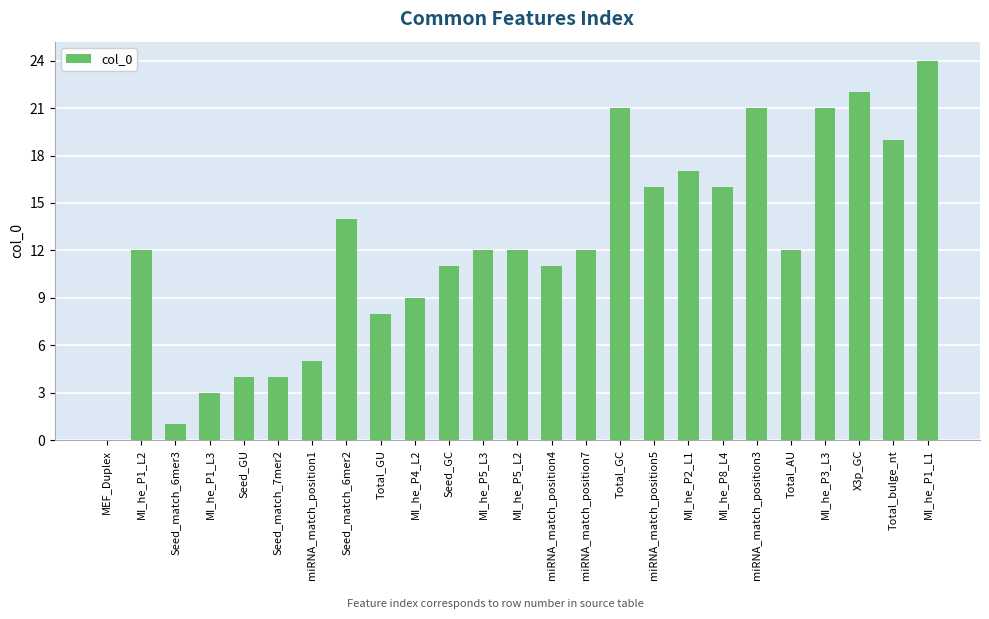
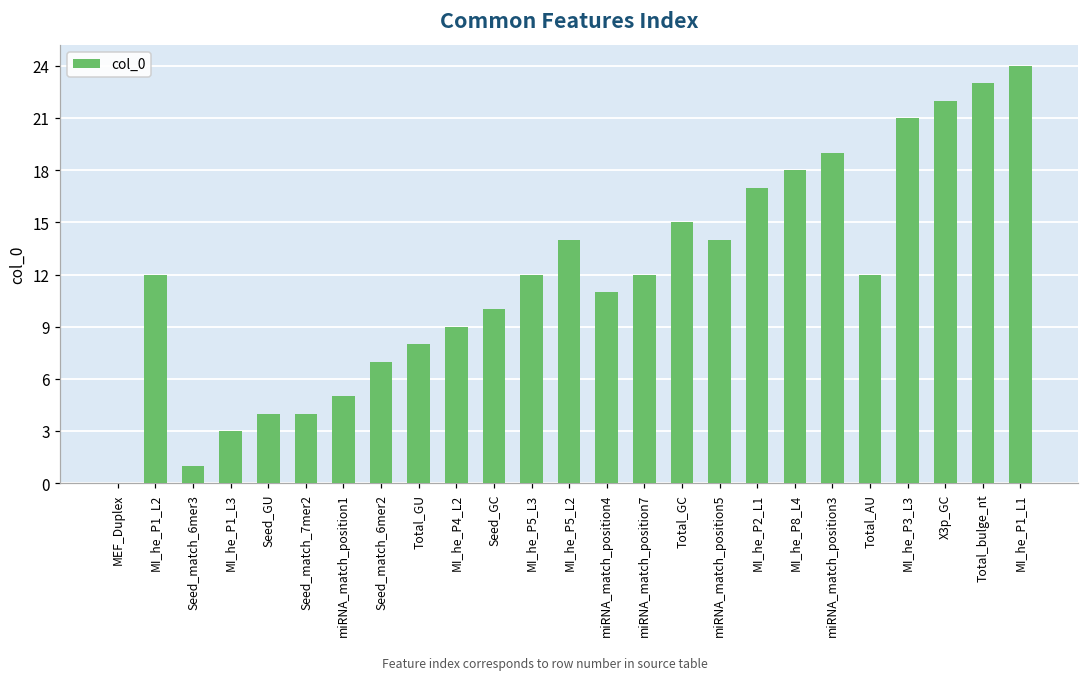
Seed_match_6mer2: 14 -> 7
Seed_GC: 11 -> 10
MI_he_P5_L2: 12 -> 14
Total_GC: 21 -> 15
miRNA_match_position5: 16 -> 14
MI_he_P8_L4: 16 -> 18
miRNA_match_position3: 21 -> 19
Total_bulge_nt: 19 -> 23
